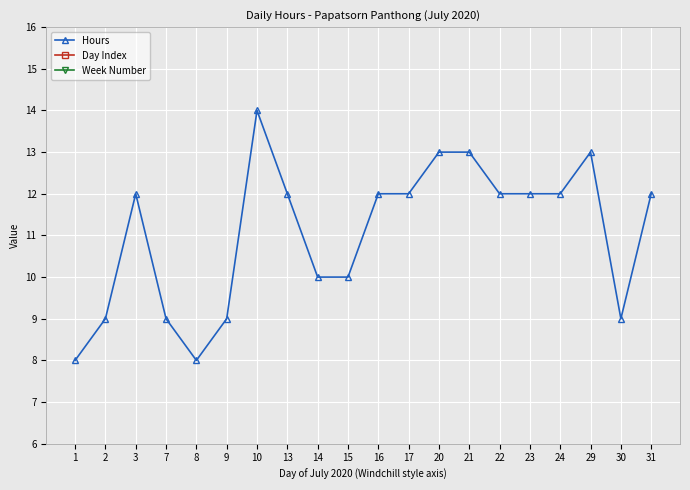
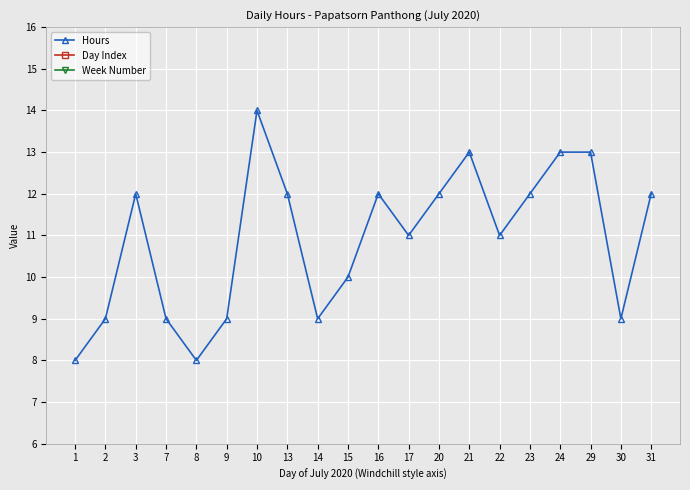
Hours, 14: 10 -> 9
Hours, 17: 12 -> 11
Hours, 20: 13 -> 12
Hours, 22: 12 -> 11
Hours, 24: 12 -> 13
